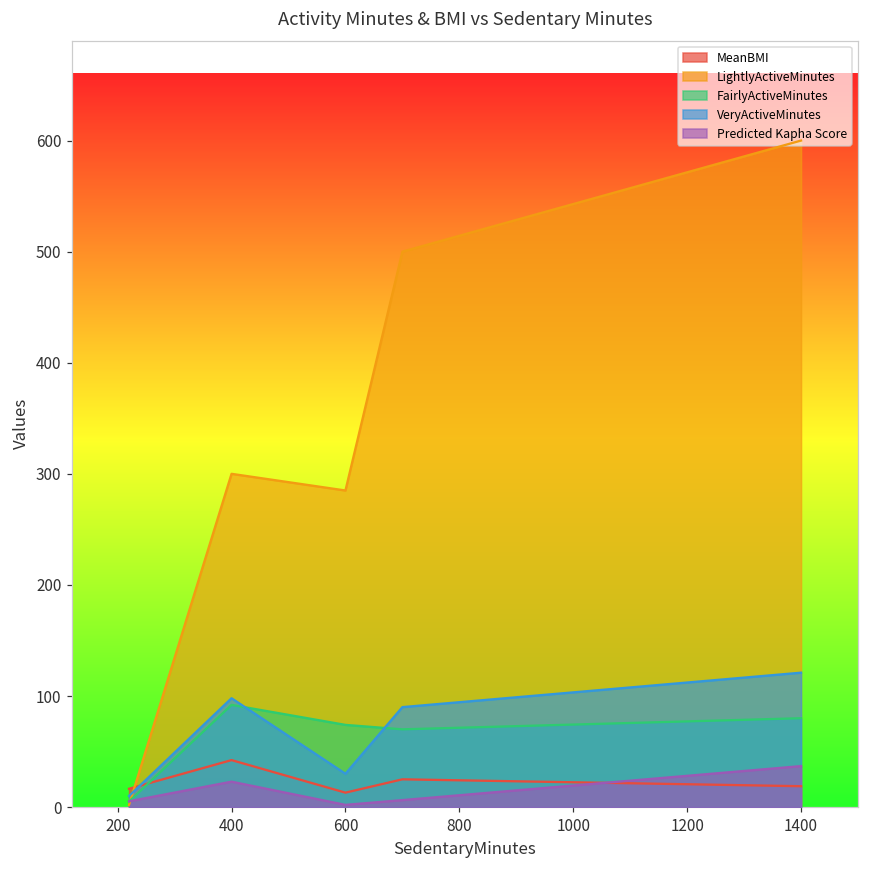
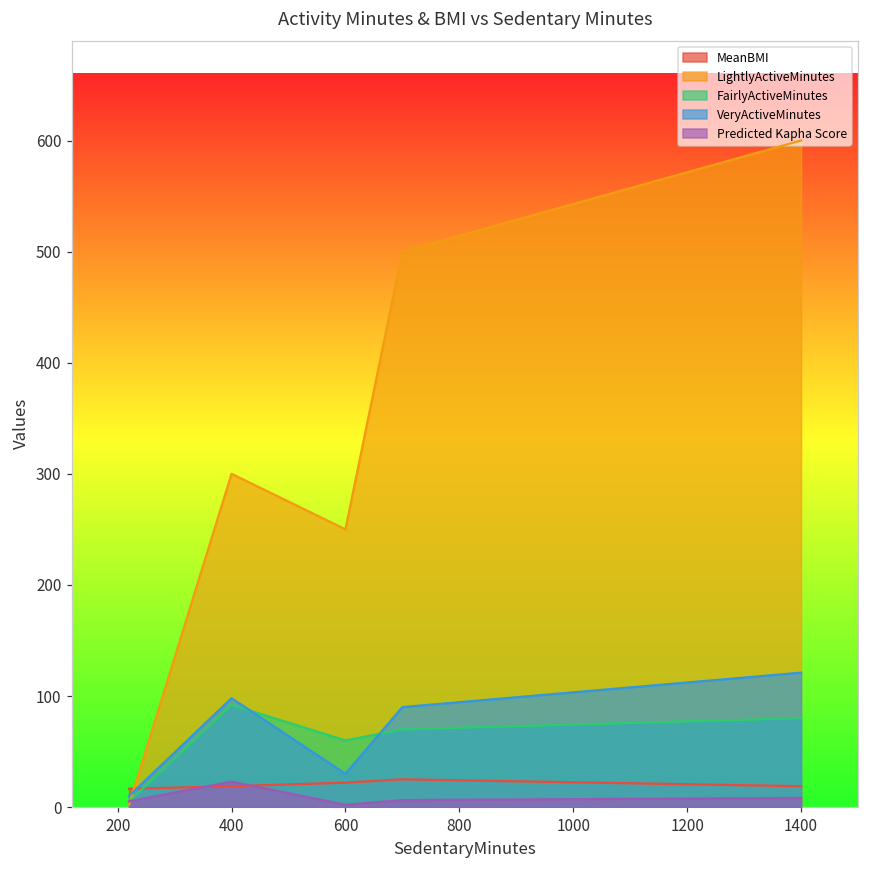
MeanBMI, 400: 42 -> 19
MeanBMI, 600: 13 -> 22
LightlyActiveMinutes, 600: 285 -> 250
FairlyActiveMinutes, 600: 74 -> 60
Predicted Kapha Score, 1400: 37 -> 8
